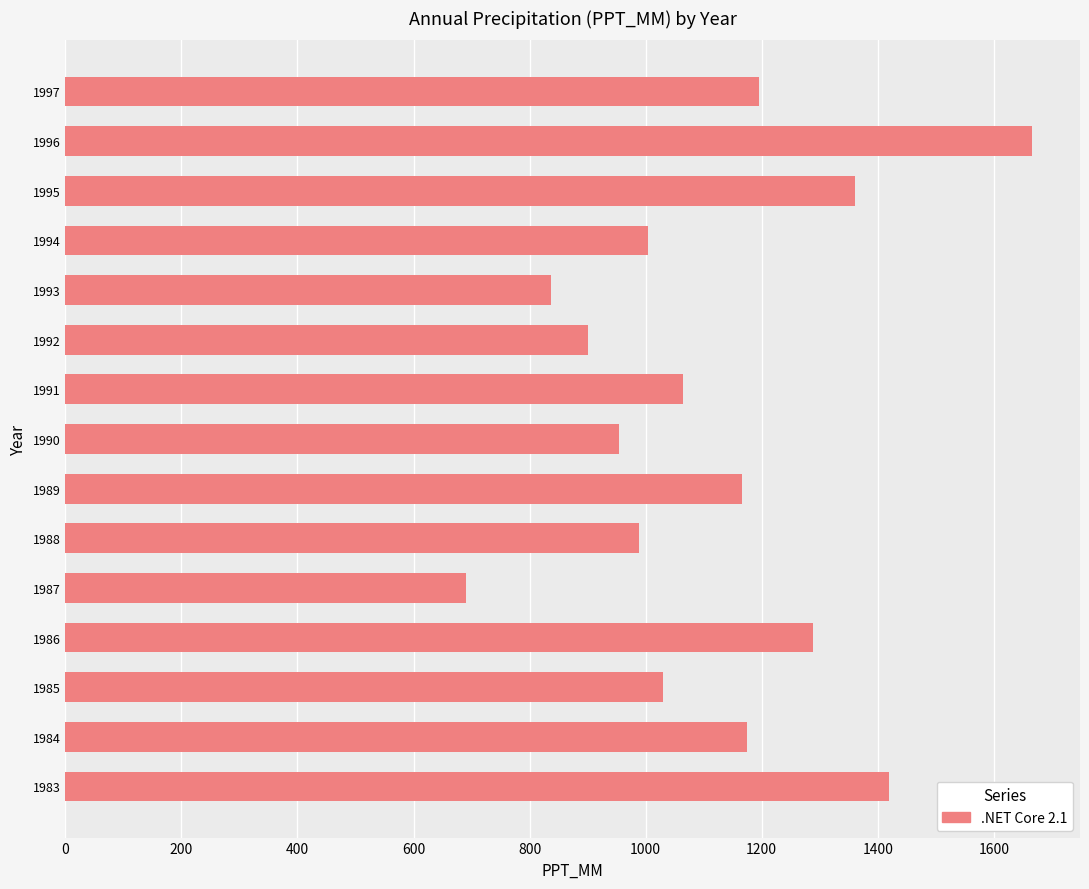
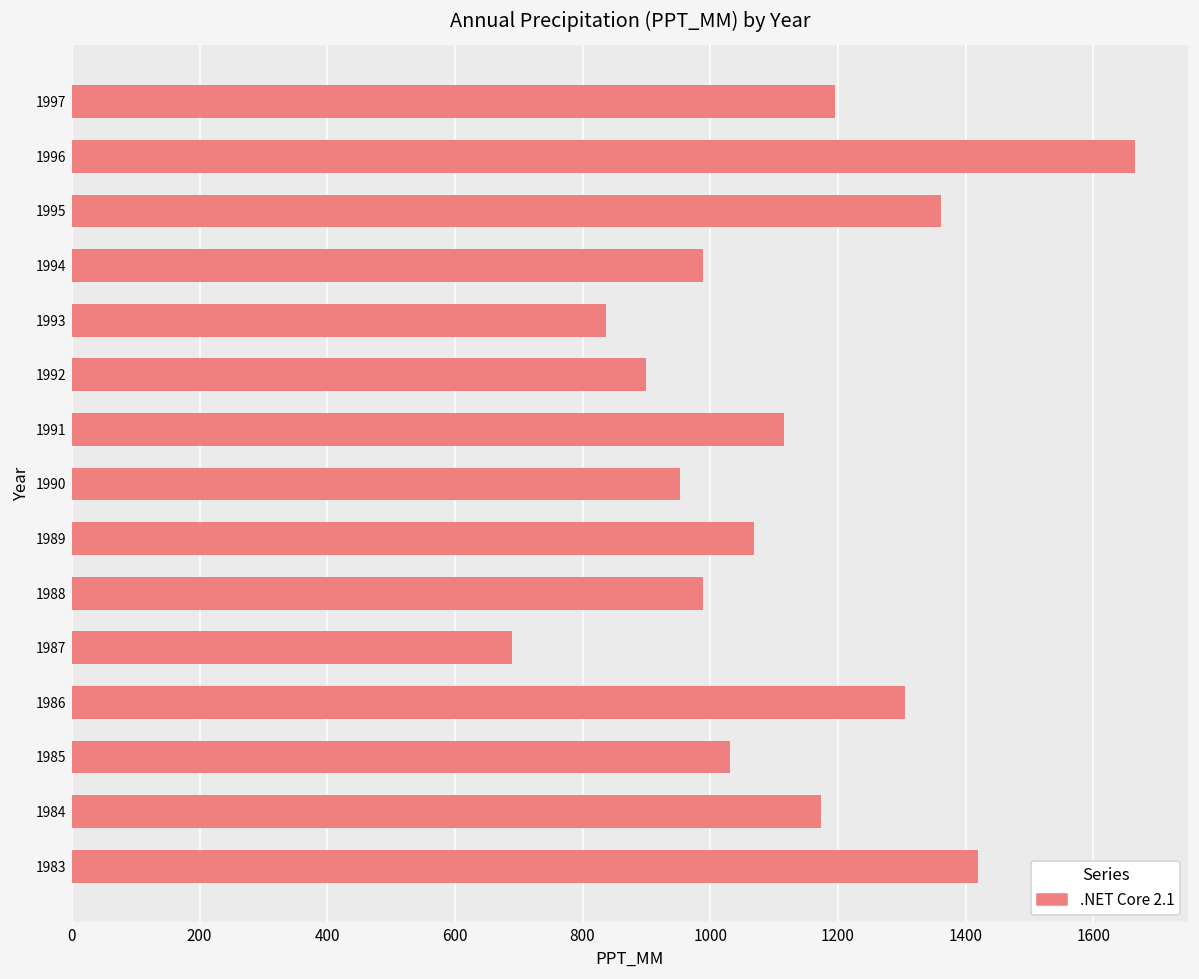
1994: 1000 -> 990
1991: 1060 -> 1120
1989: 1170 -> 1070
1986: 1290 -> 1310
